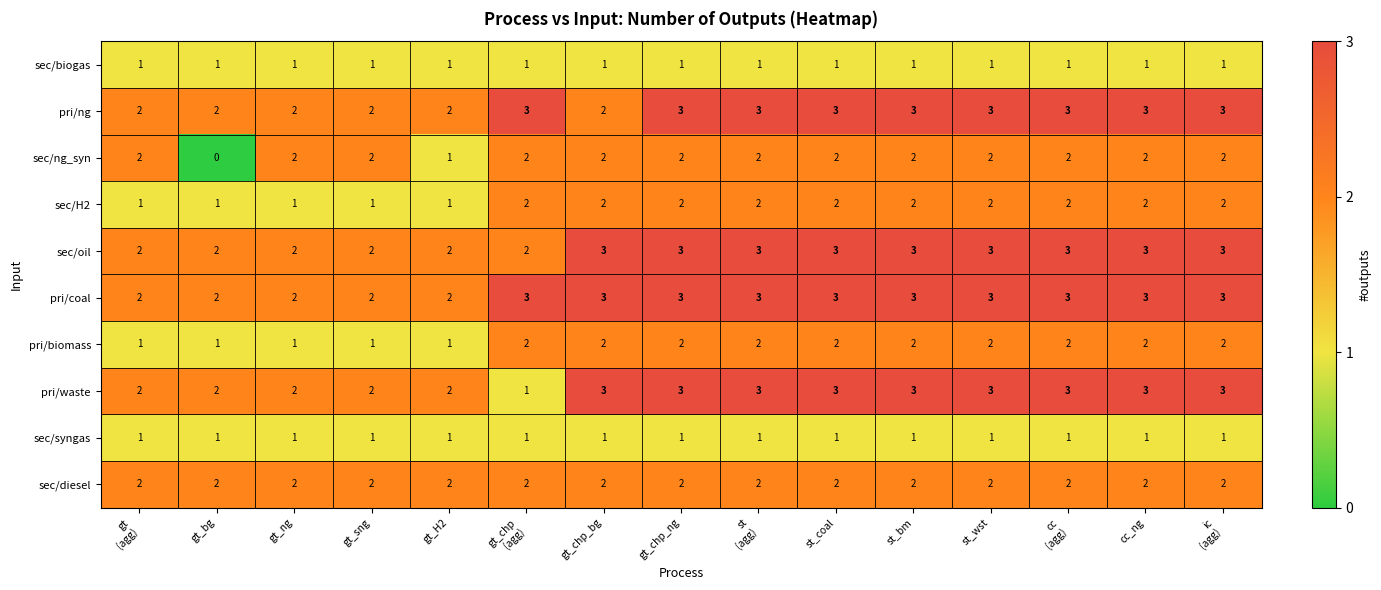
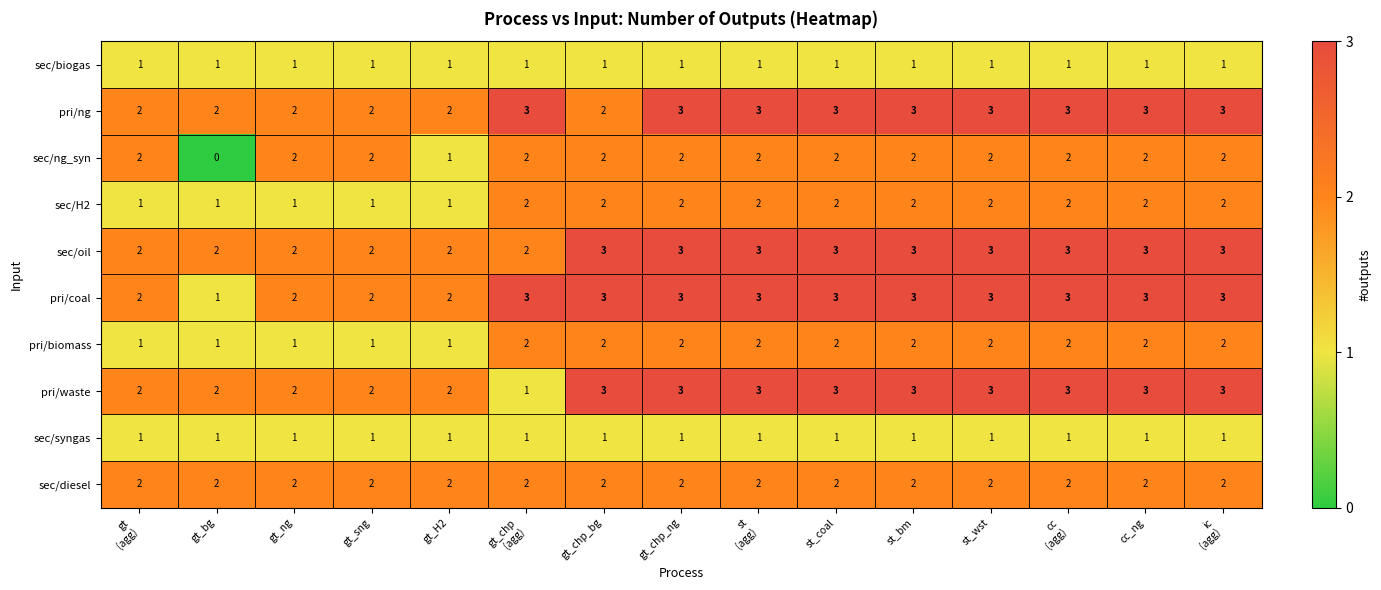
pri/coal, gt_bg: 2 -> 1
